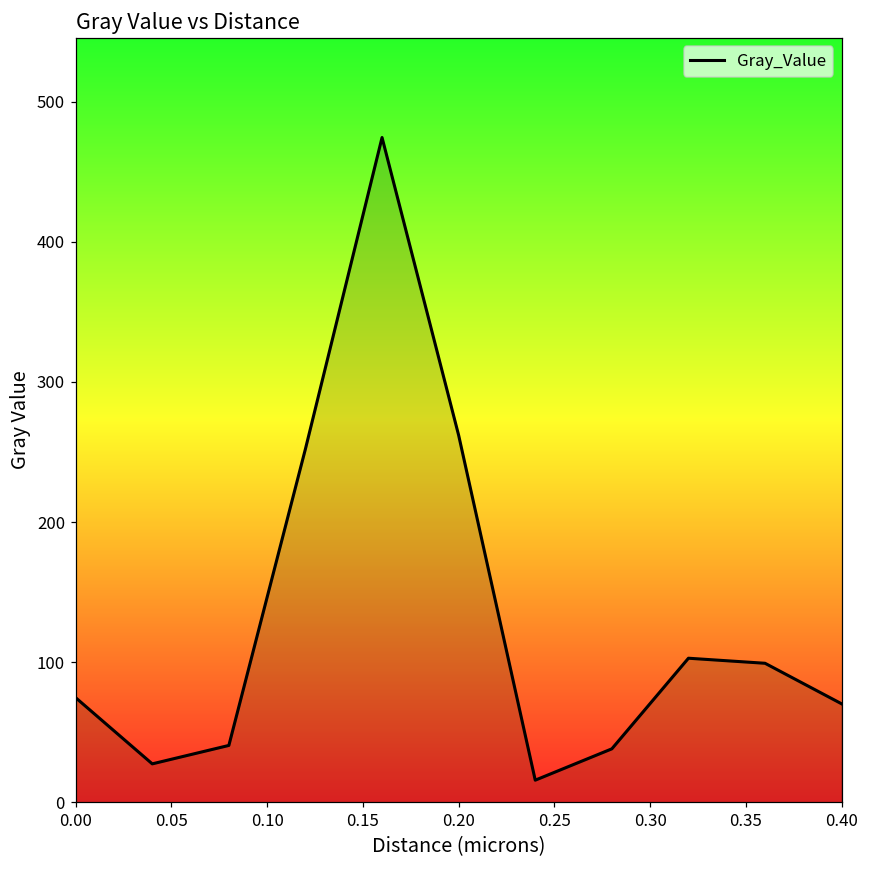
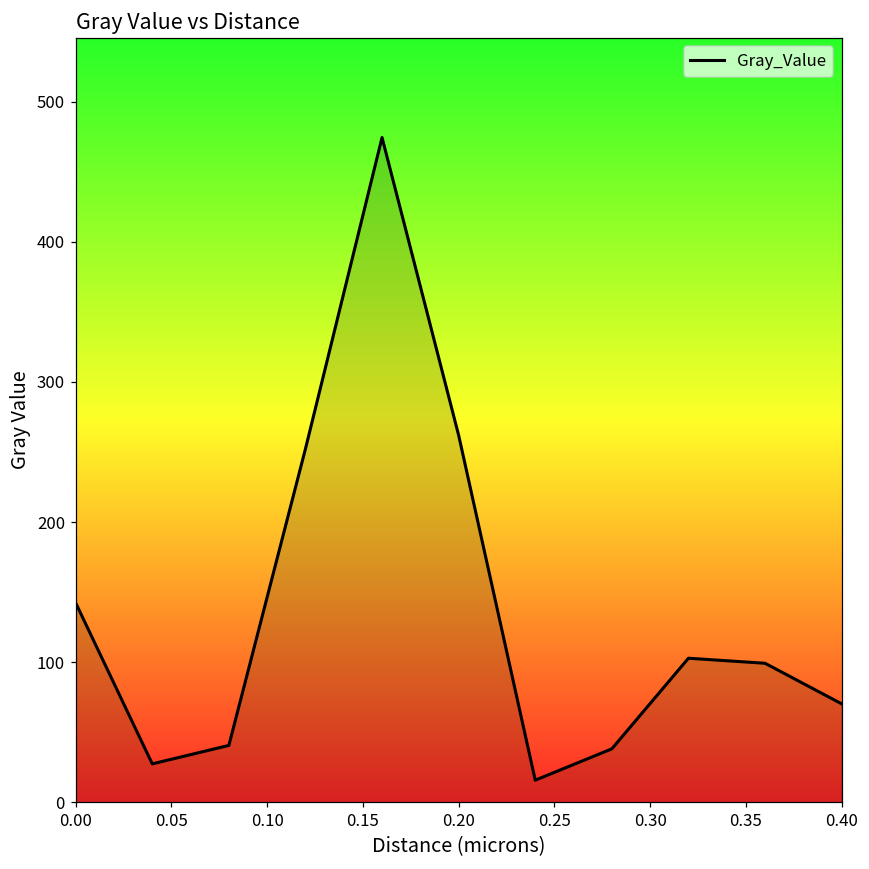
0.00: 75 -> 142
